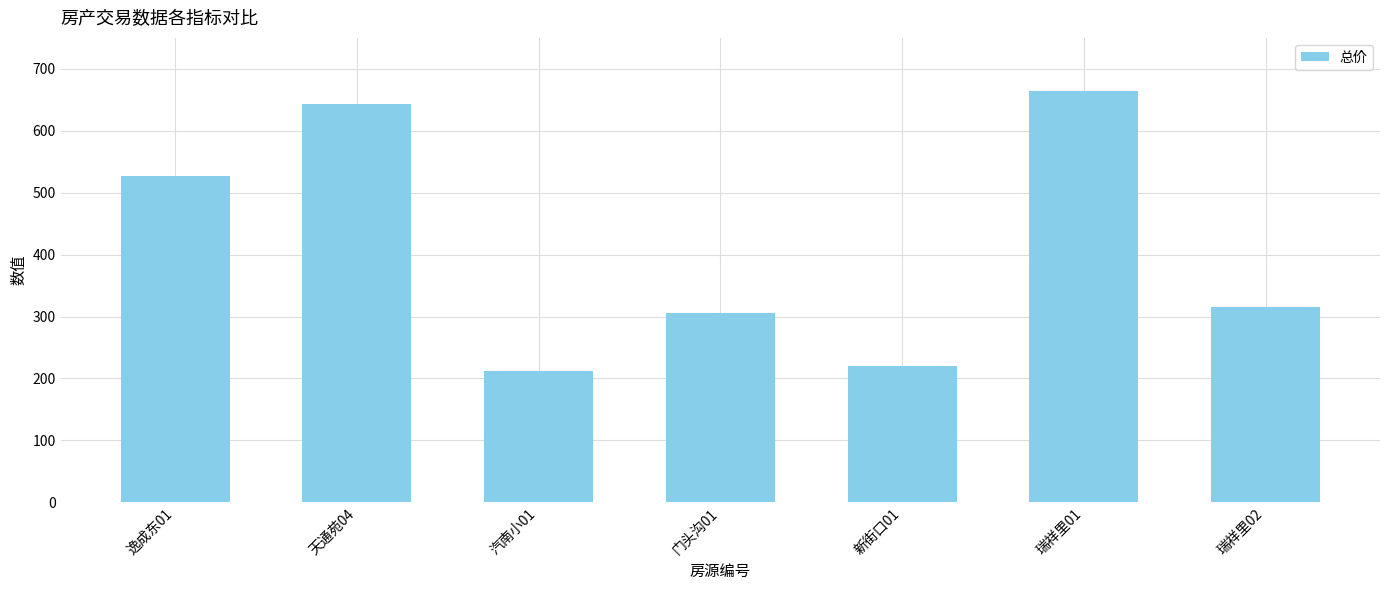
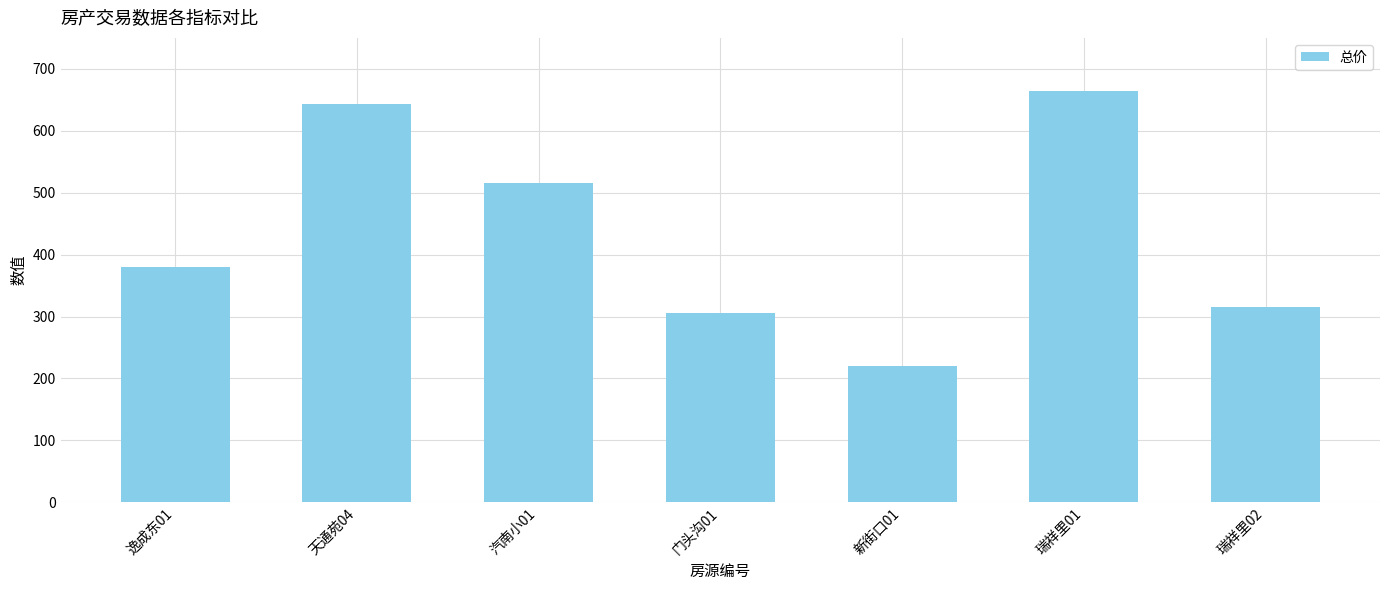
逸成东01: 530 -> 380
汽南小01: 210 -> 520
